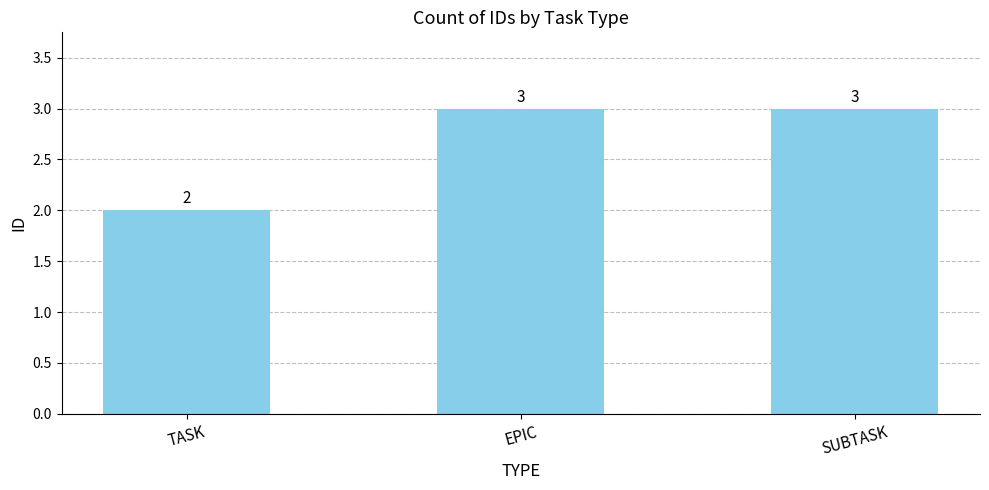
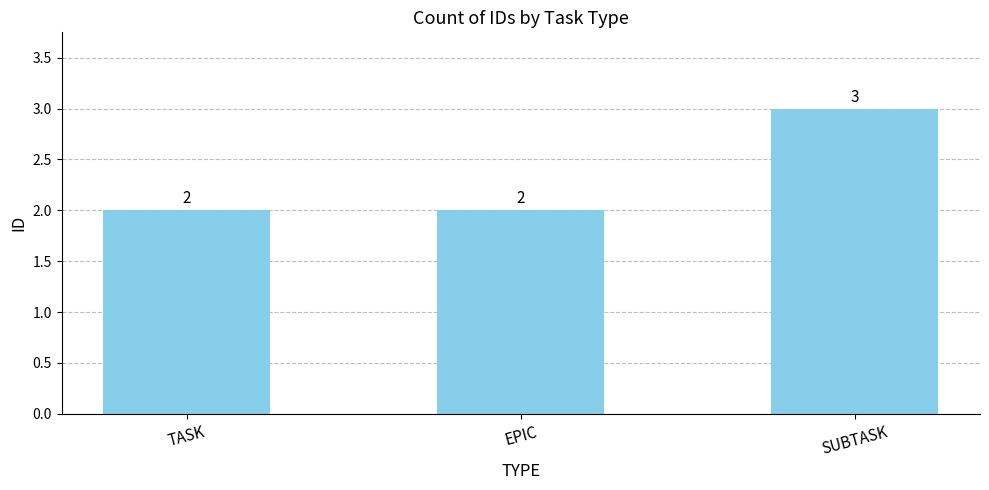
EPIC: 3 -> 2
